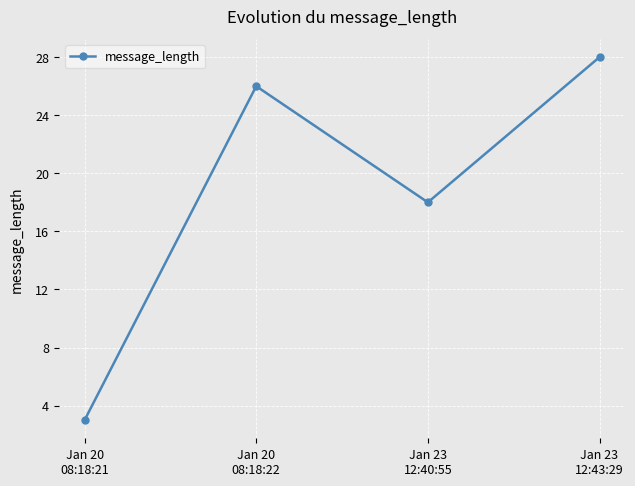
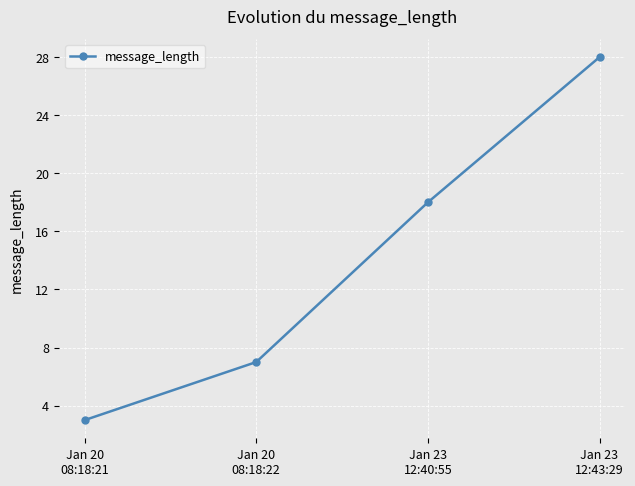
Jan 20 08:18:22: 26 -> 7
